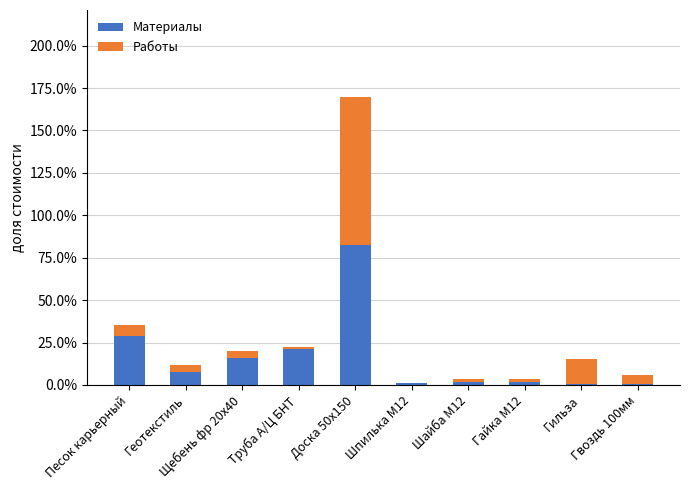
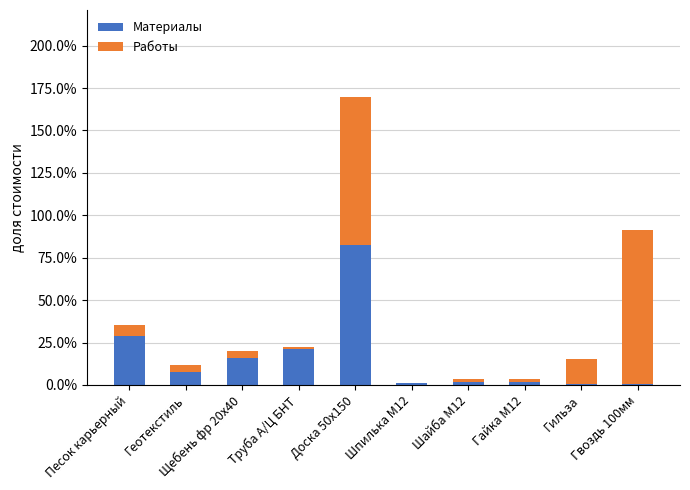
Работы, Гвоздь 100мм: 5% -> 90%
